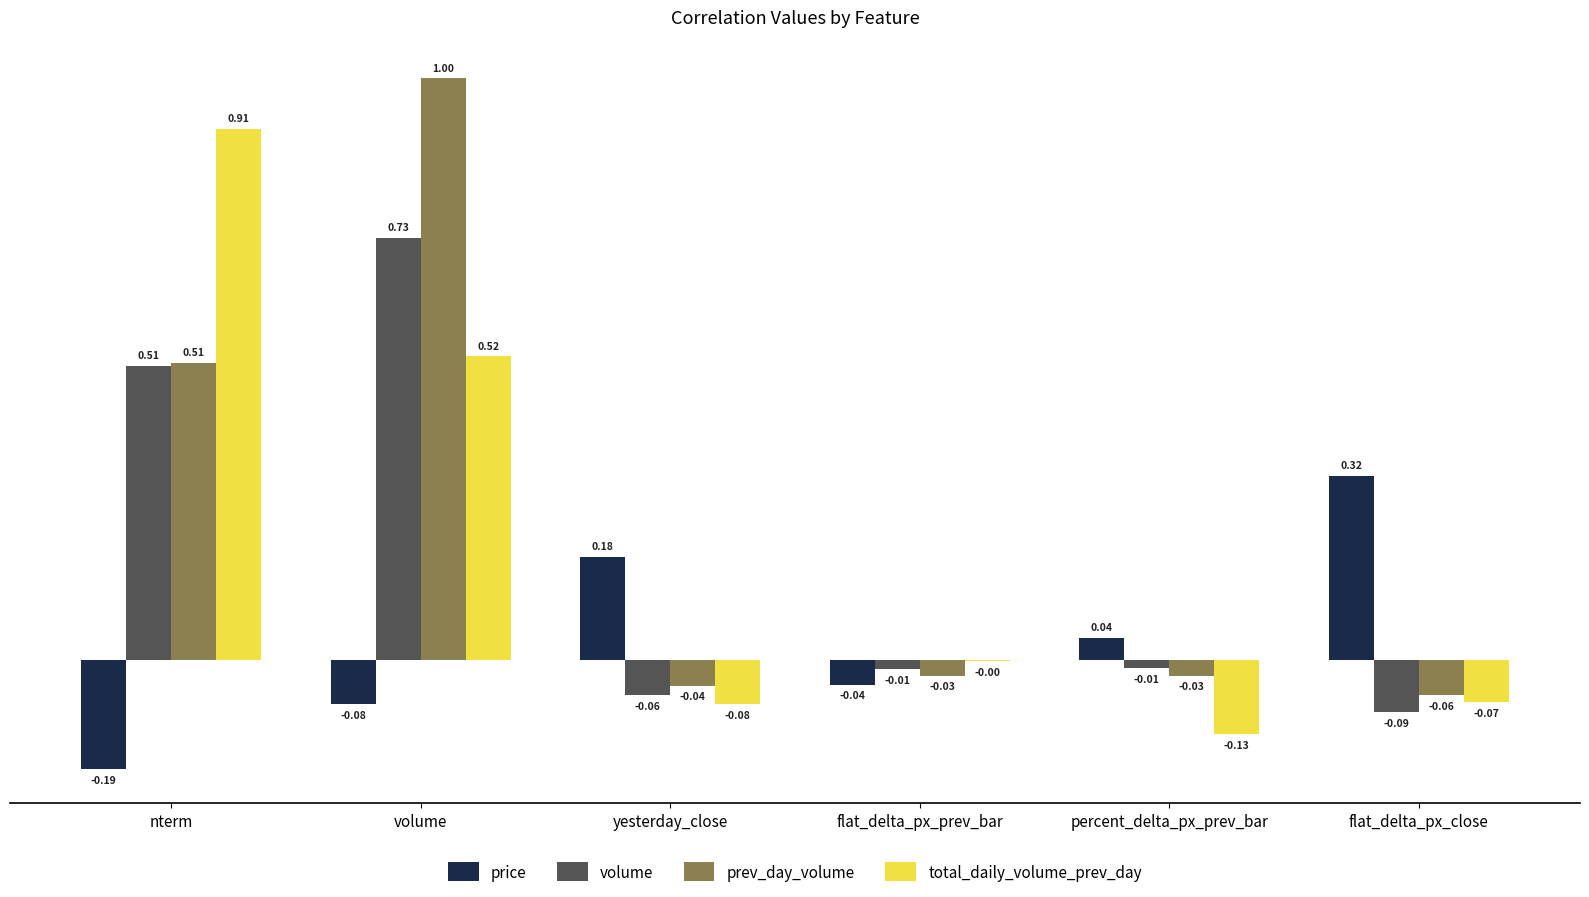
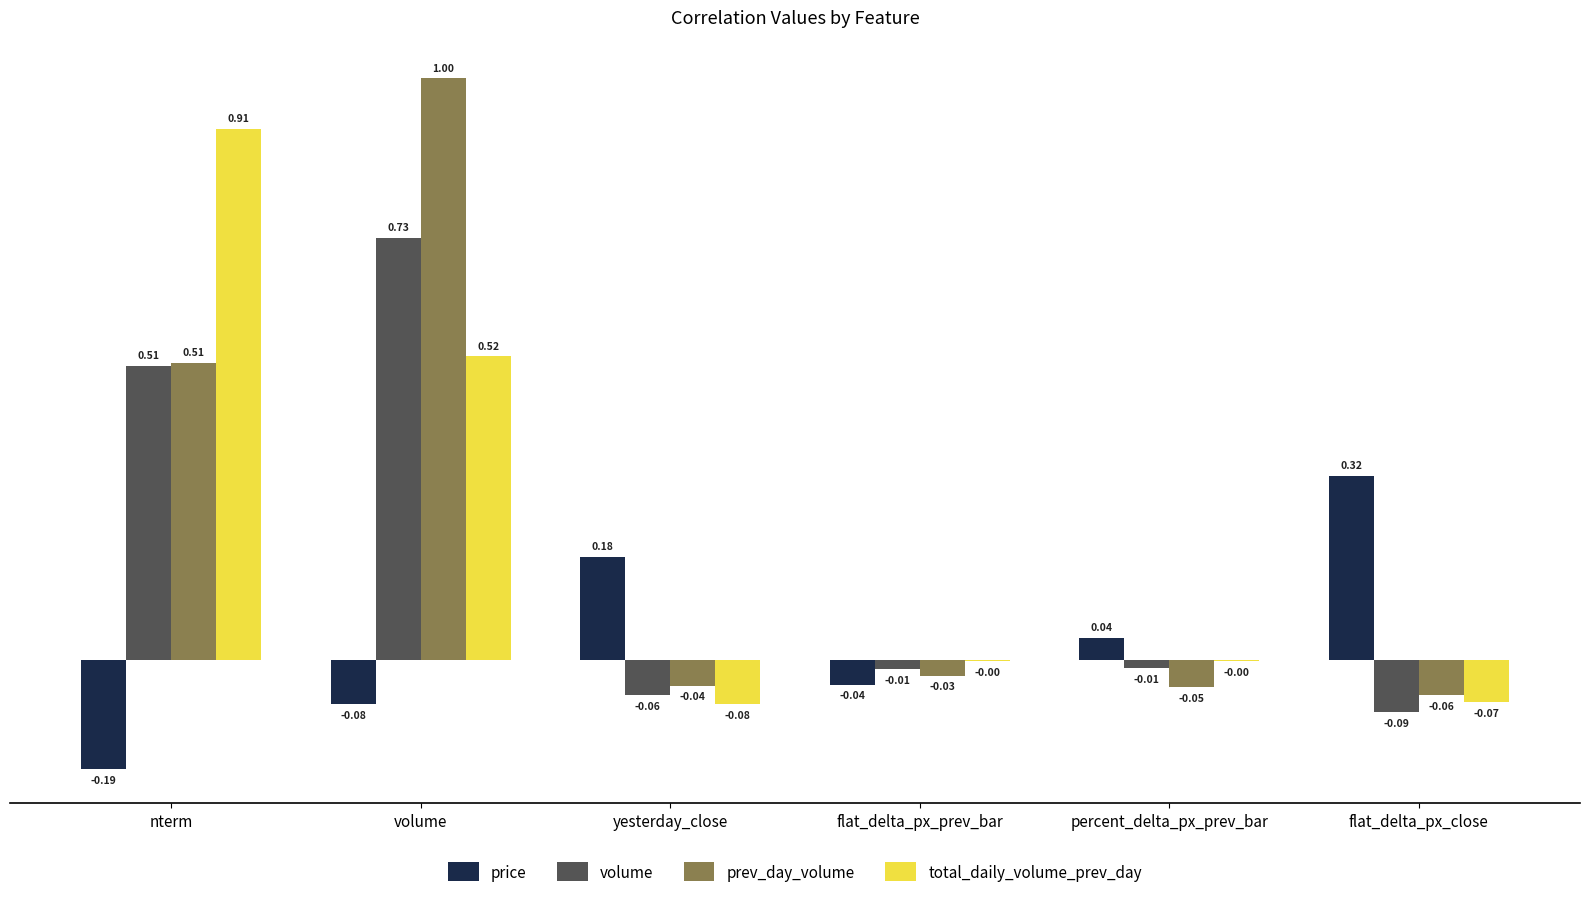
prev_day_volume, percent_delta_px_prev_bar: -0.03 -> -0.05
total_daily_volume_prev_day, percent_delta_px_prev_bar: -0.13 -> -0.00
